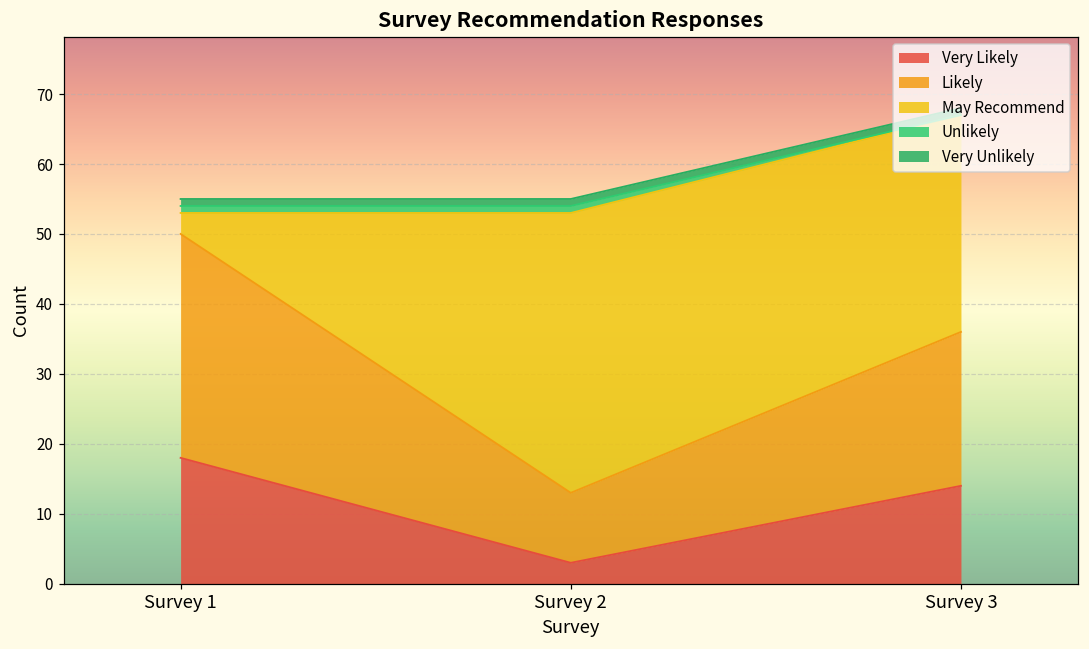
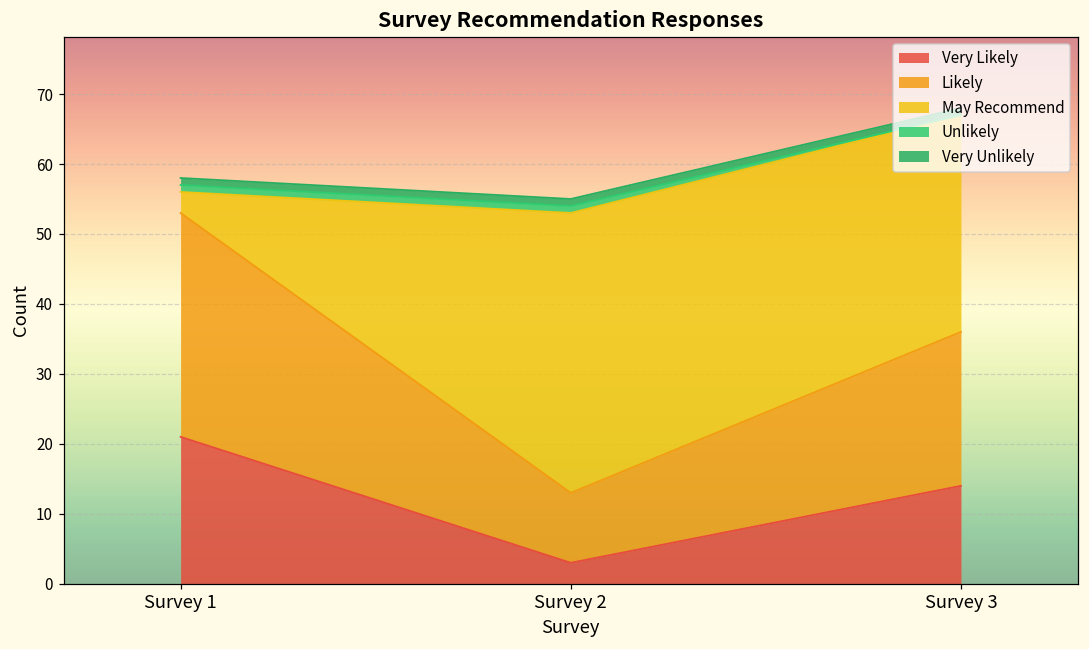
Very Likely, Survey 1: 18 -> 21
